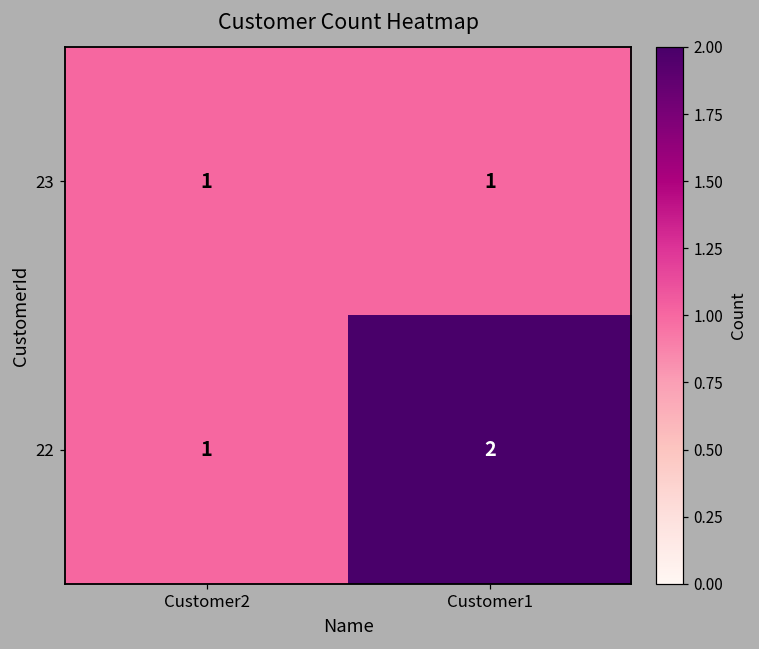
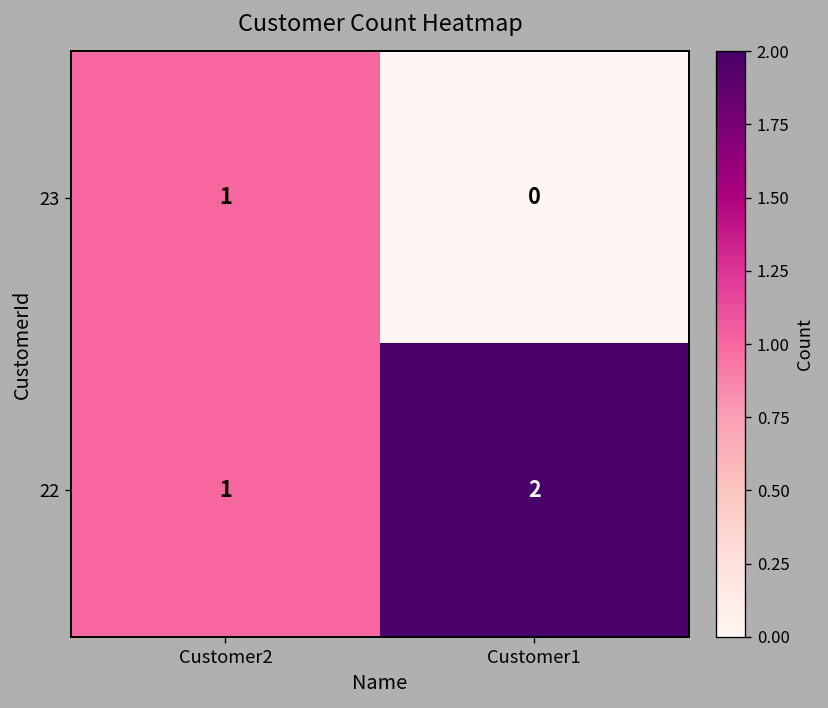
23, Customer1: 1 -> 0
